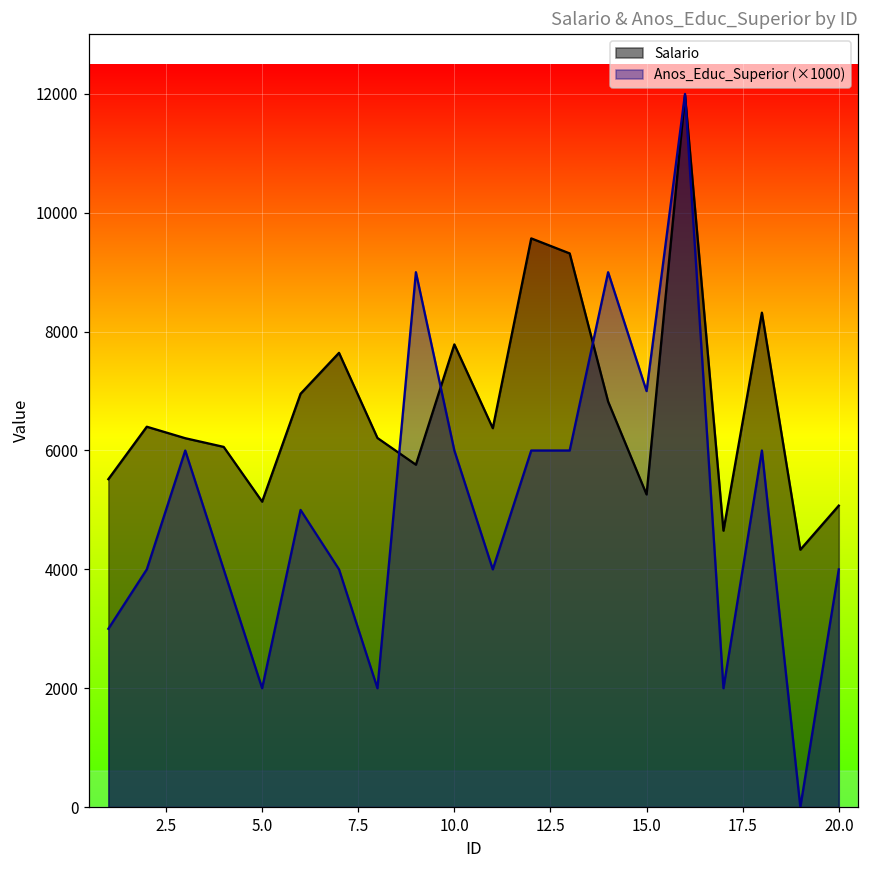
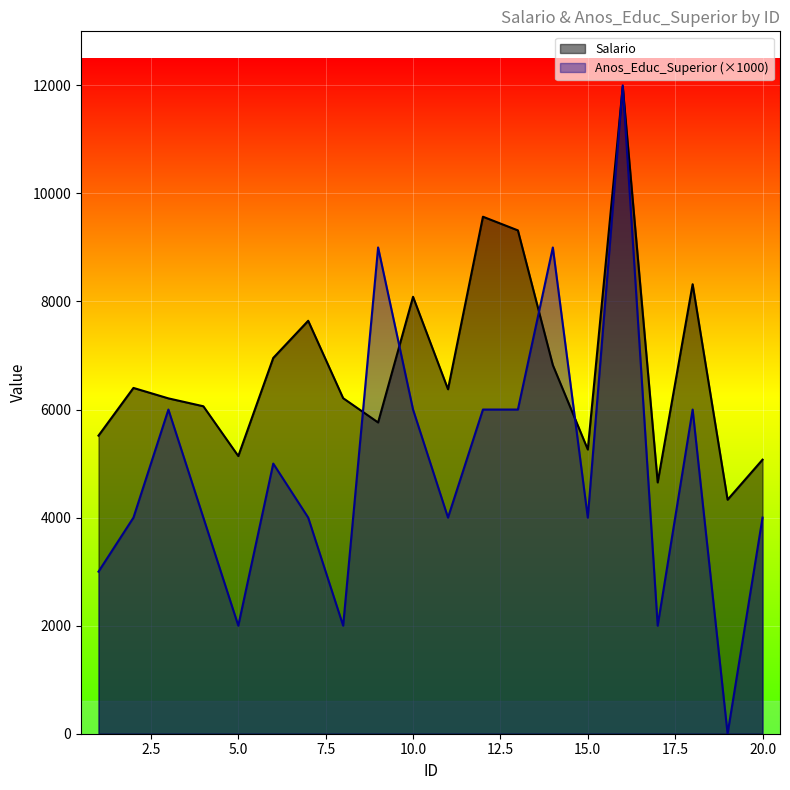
Salario, 10.0: 7800 -> 8100
Anos_Educ_Superior (×1000), 15.0: 7000 -> 4000
